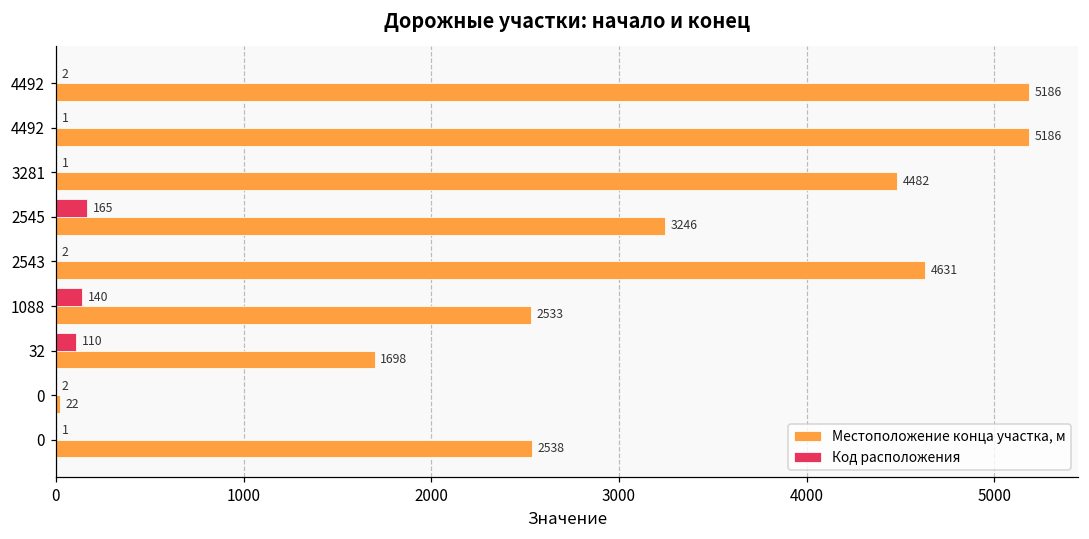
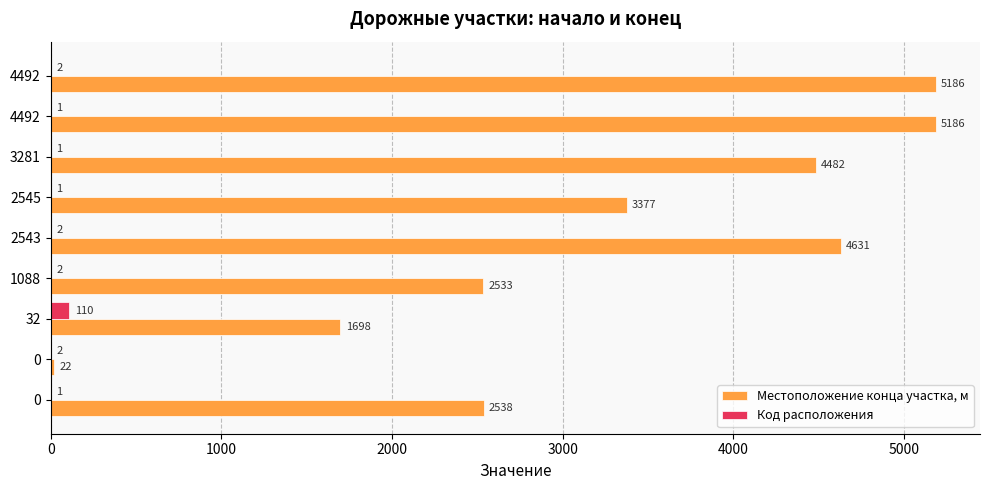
Код расположения, 2545: 165 -> 1
Местоположение конца участка, м, 2545: 3246 -> 3377
Код расположения, 1088: 140 -> 2
